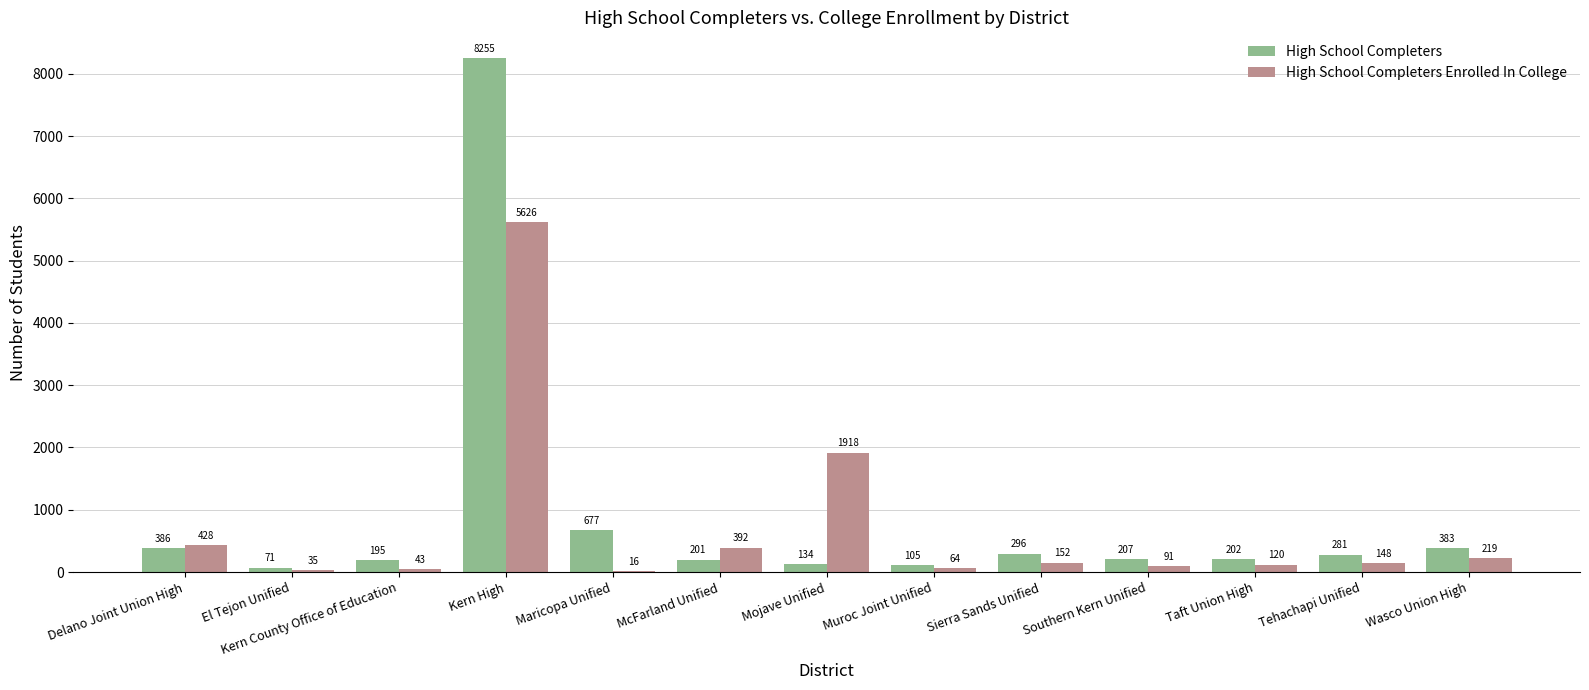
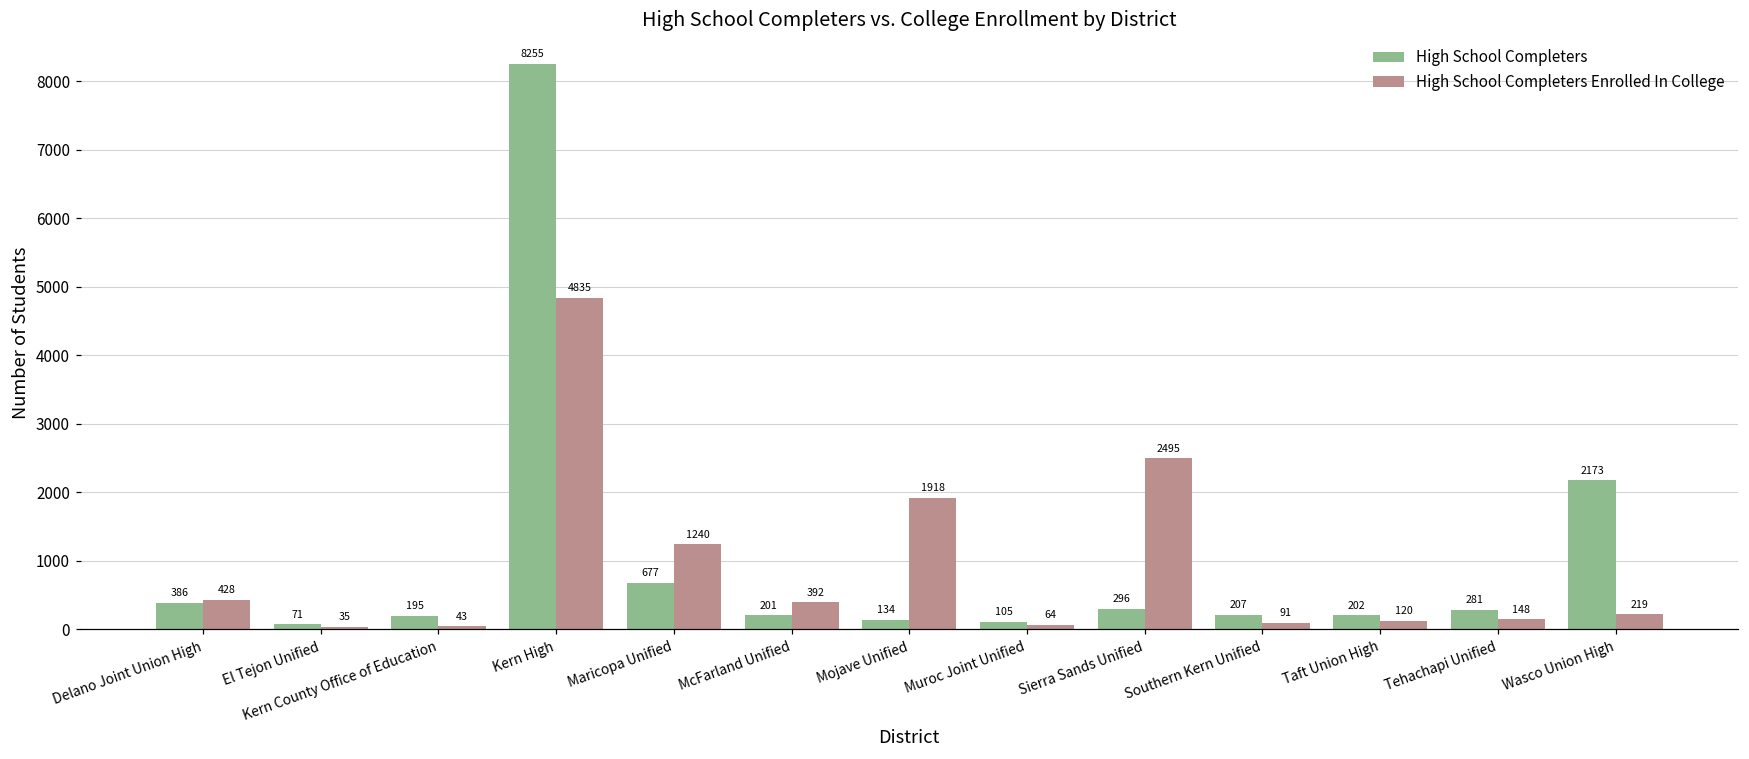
High School Completers Enrolled In College, Kern High: 5626 -> 4835
High School Completers Enrolled In College, Maricopa Unified: 16 -> 1240
High School Completers Enrolled In College, Sierra Sands Unified: 152 -> 2495
High School Completers, Wasco Union High: 383 -> 2173
